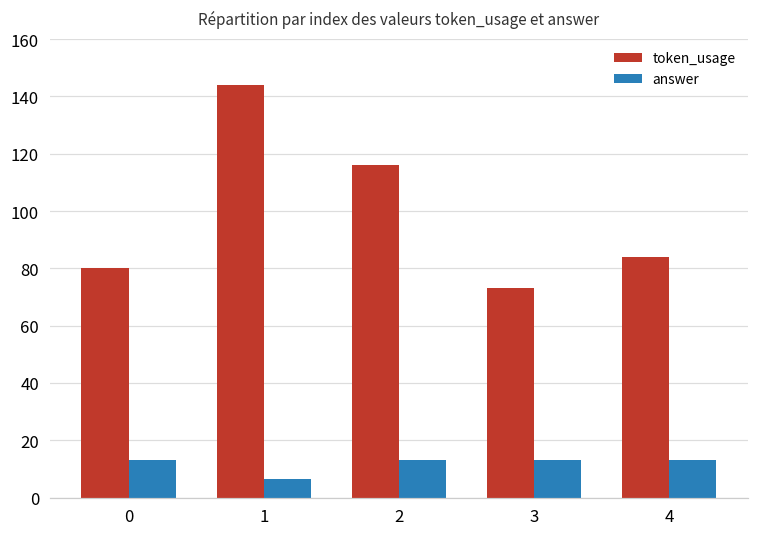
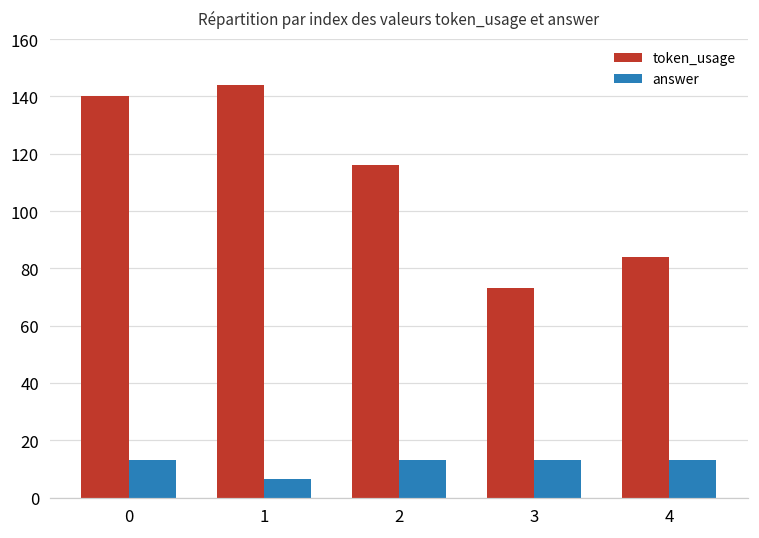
token_usage, 0: 80 -> 140
